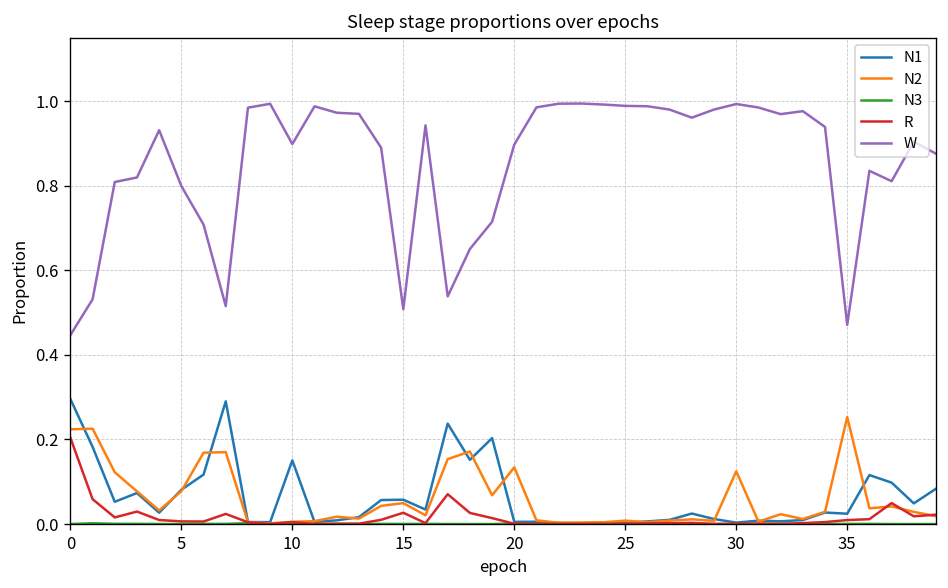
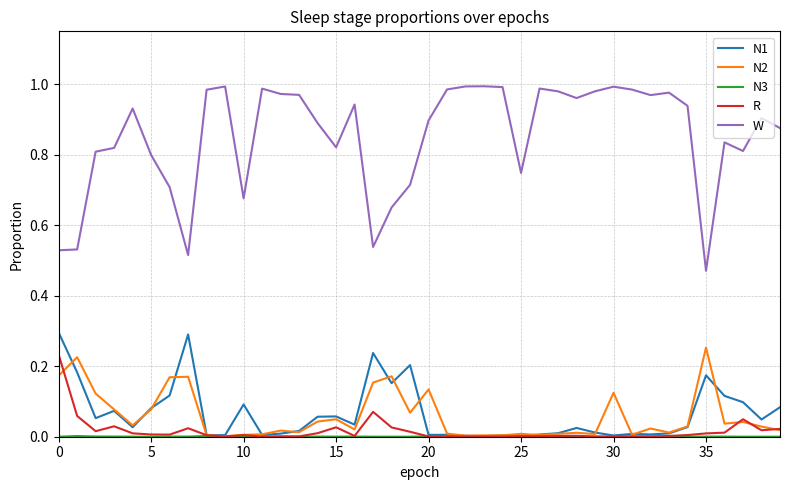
N2, 0: 0.22 -> 0.17
R, 0: 0.20 -> 0.23
W, 0: 0.45 -> 0.53
N1, 10: 0.15 -> 0.09
W, 10: 0.90 -> 0.68
W, 15: 0.51 -> 0.82
W, 25: 0.99 -> 0.75
N1, 35: 0.02 -> 0.17
